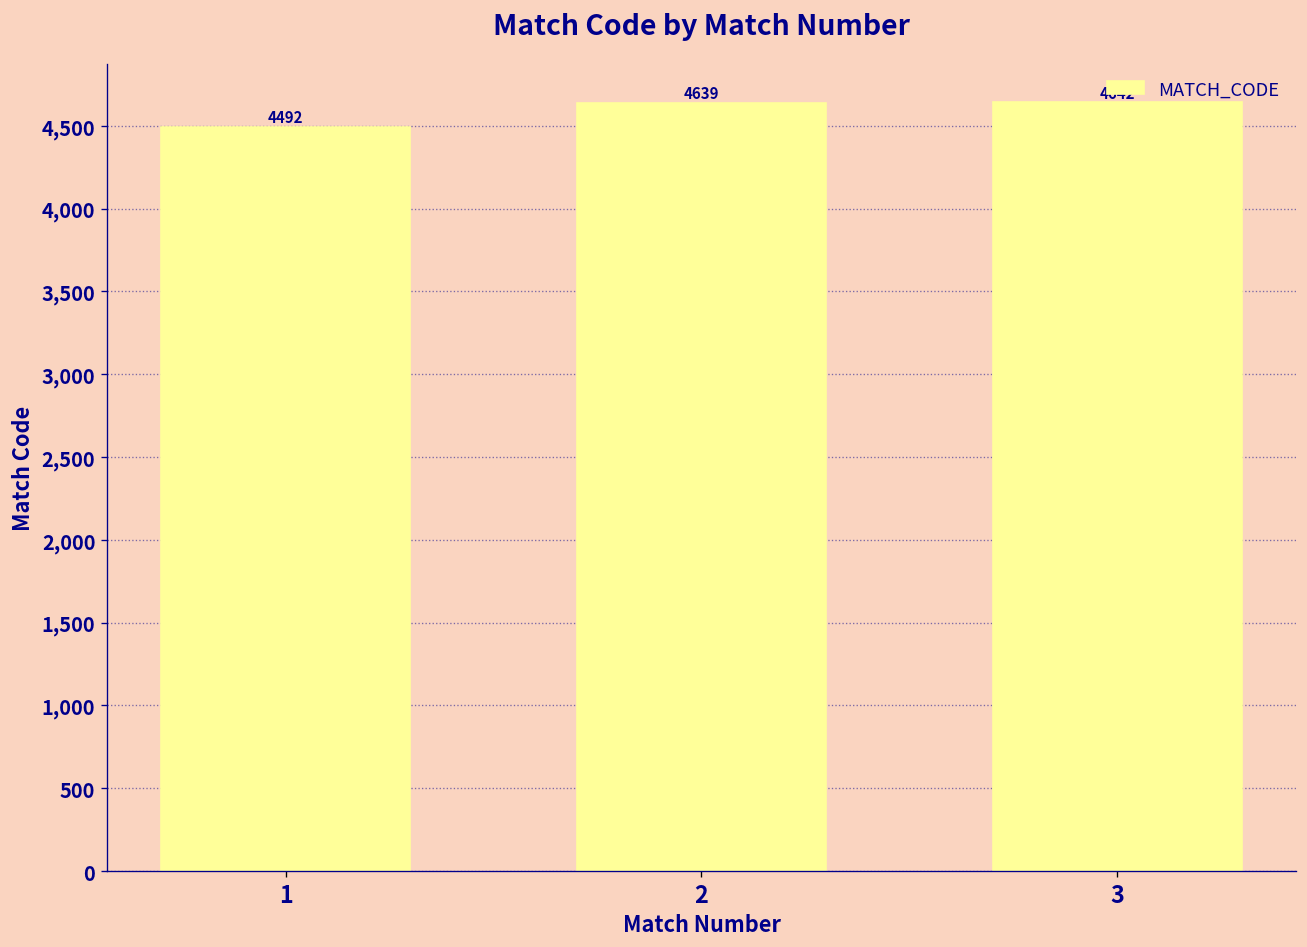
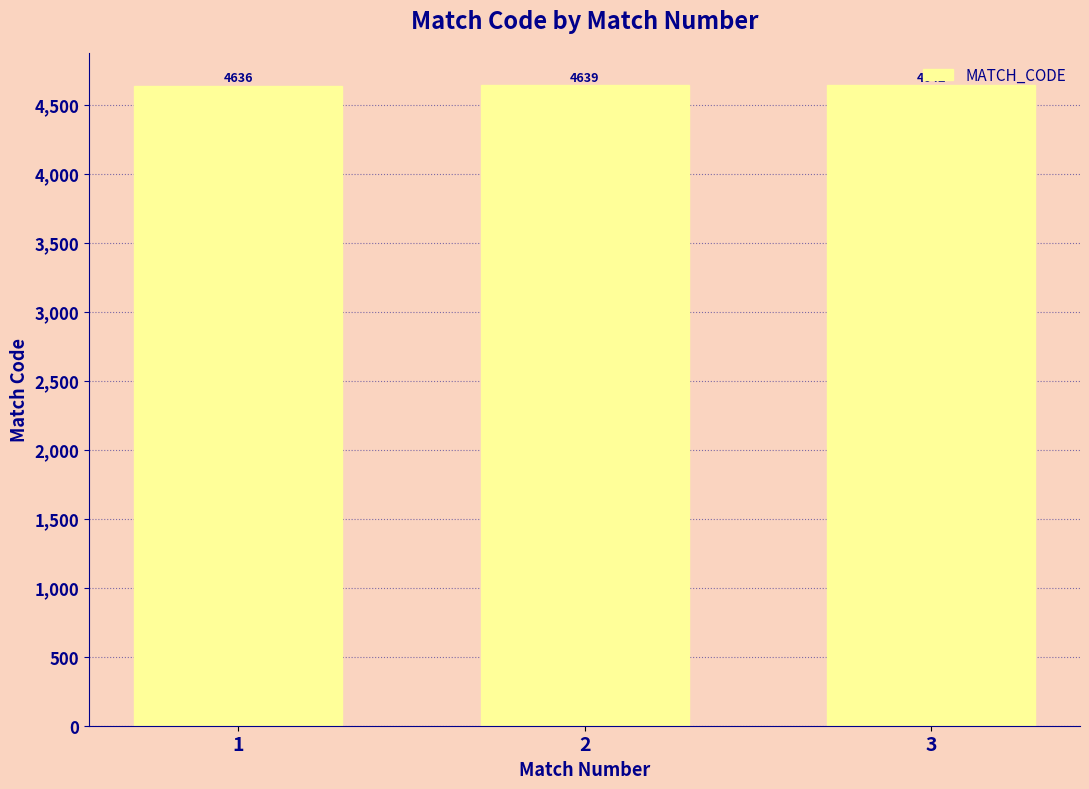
1: 4492 -> 4636
